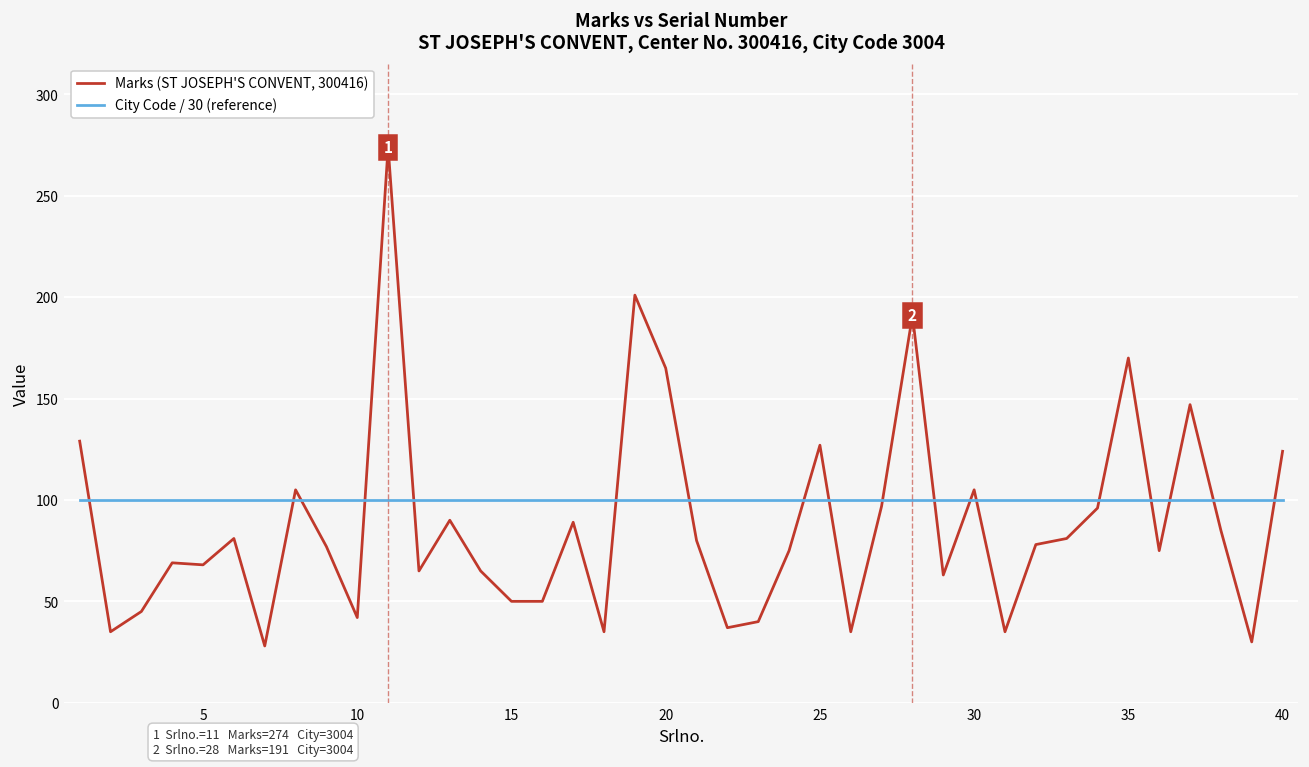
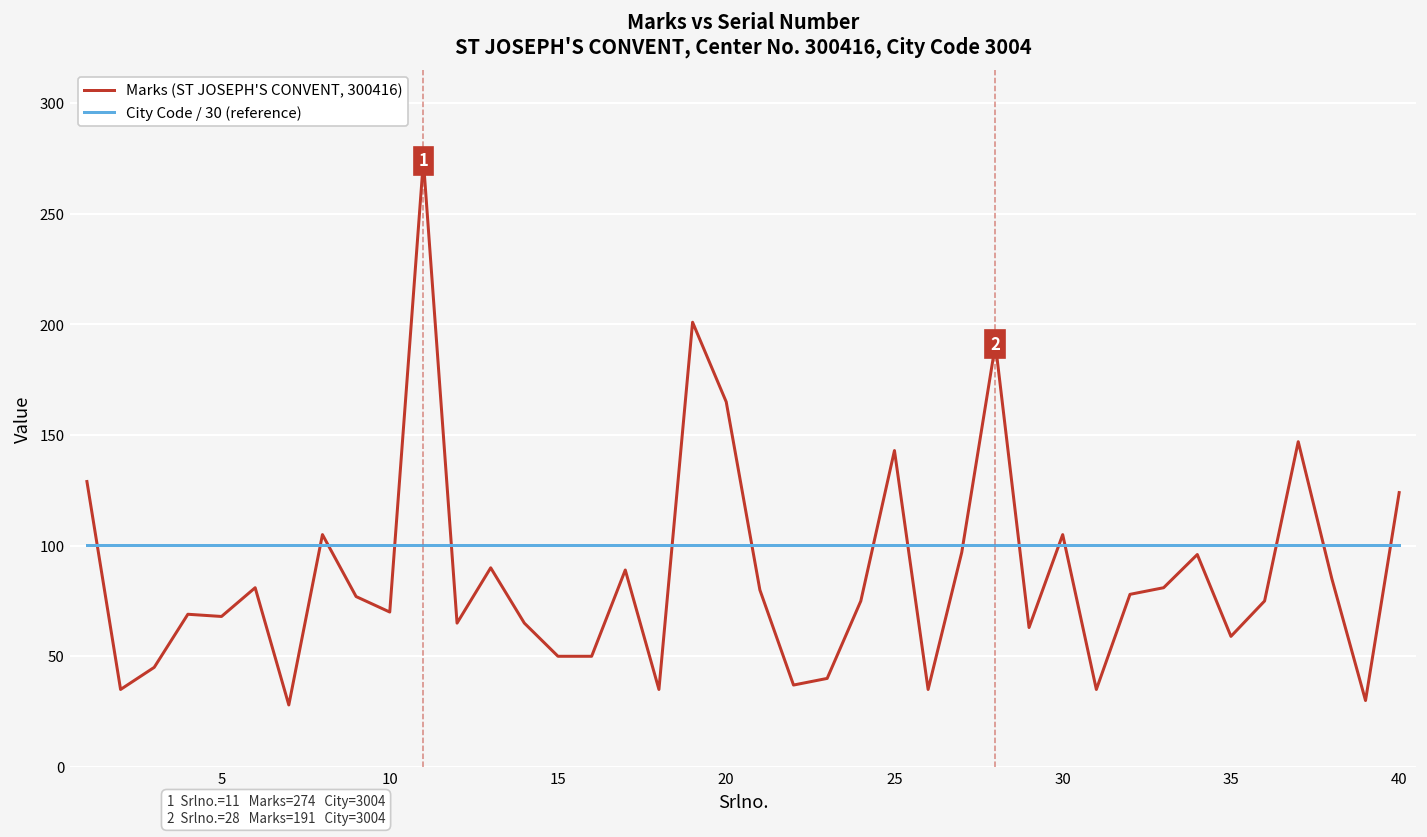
Marks (ST JOSEPH'S CONVENT, 300416), 10: 42 -> 70
Marks (ST JOSEPH'S CONVENT, 300416), 25: 127 -> 143
Marks (ST JOSEPH'S CONVENT, 300416), 35: 170 -> 59
